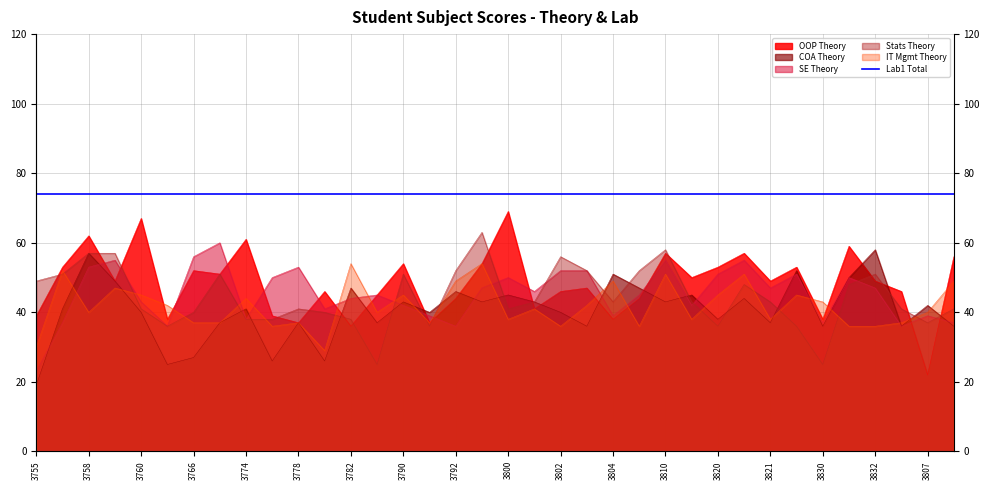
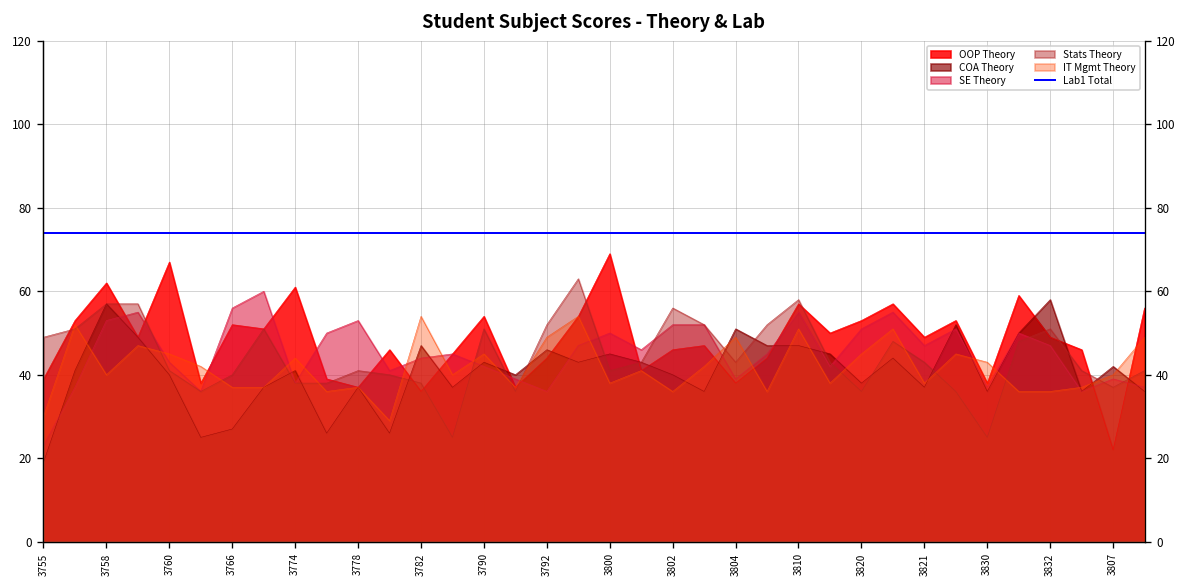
COA Theory, 3810: 43 -> 47
